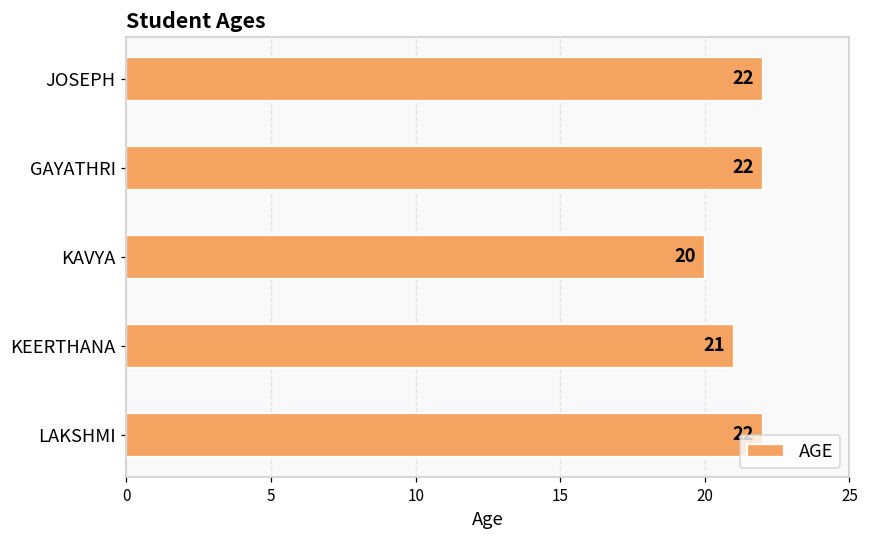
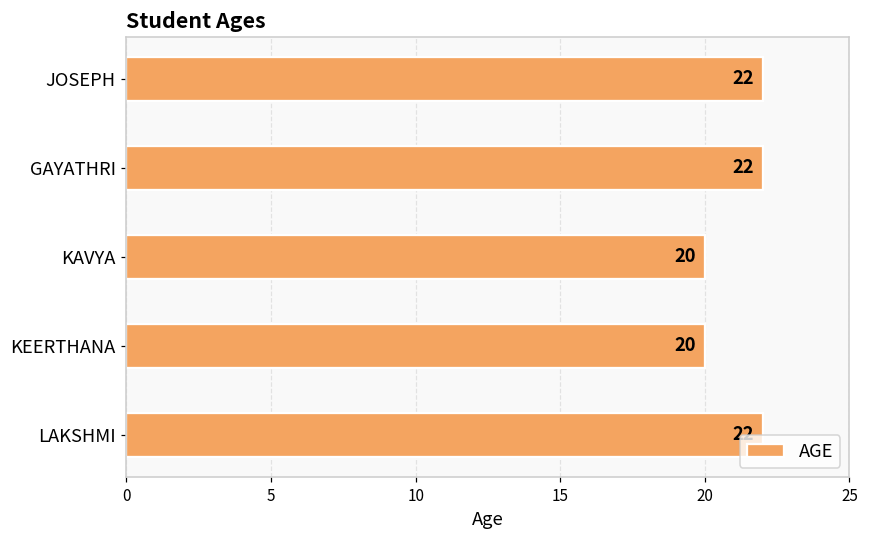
KEERTHANA: 21 -> 20
